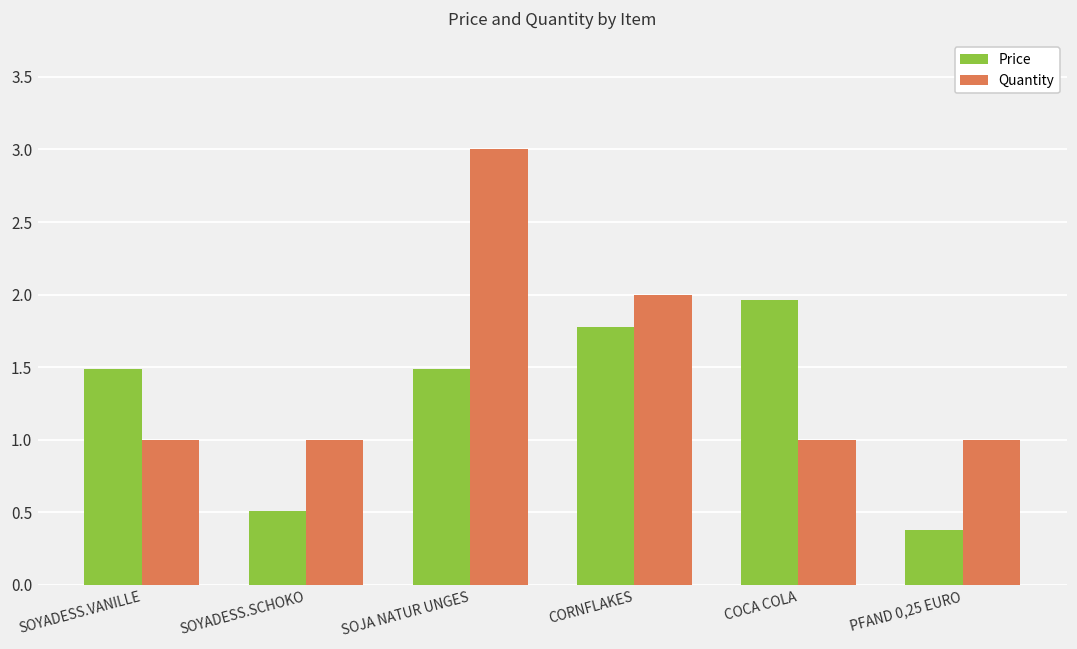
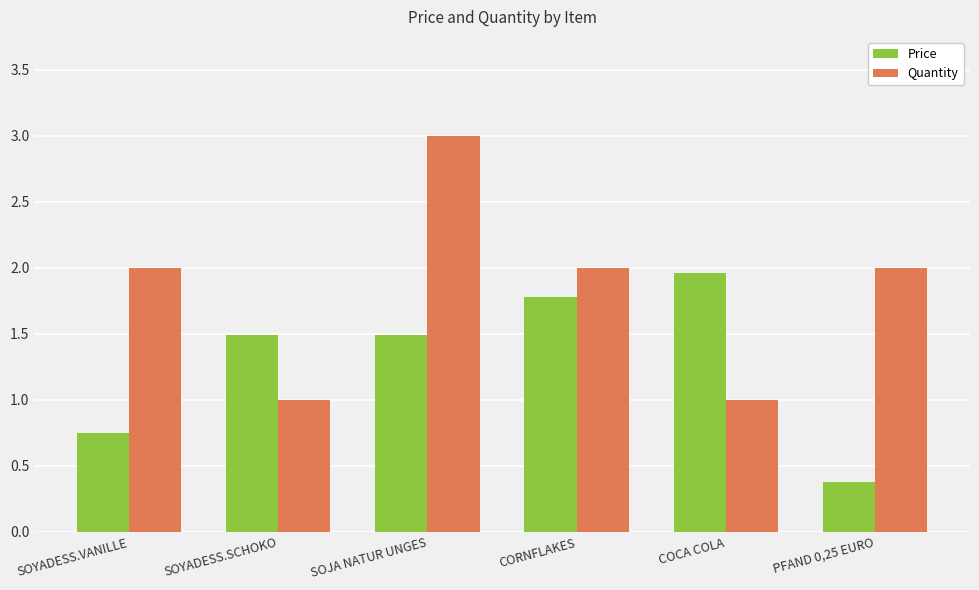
Price, SOYADESS.VANILLE: 1.49 -> 0.75
Quantity, SOYADESS.VANILLE: 1 -> 2
Price, SOYADESS.SCHOKO: 0.51 -> 1.49
Quantity, PFAND 0,25 EURO: 1 -> 2
